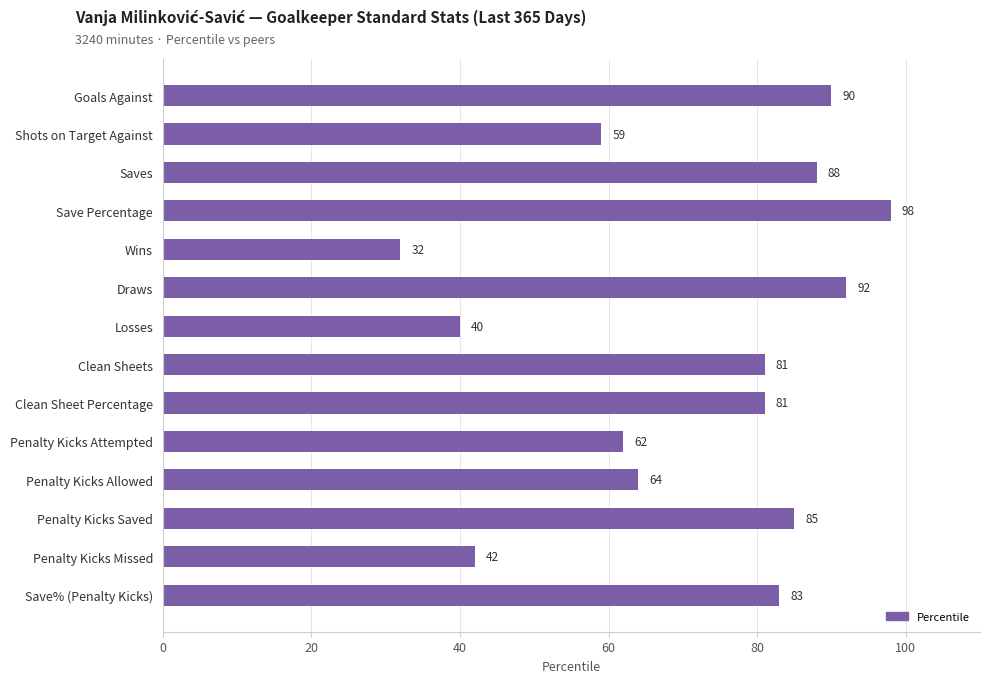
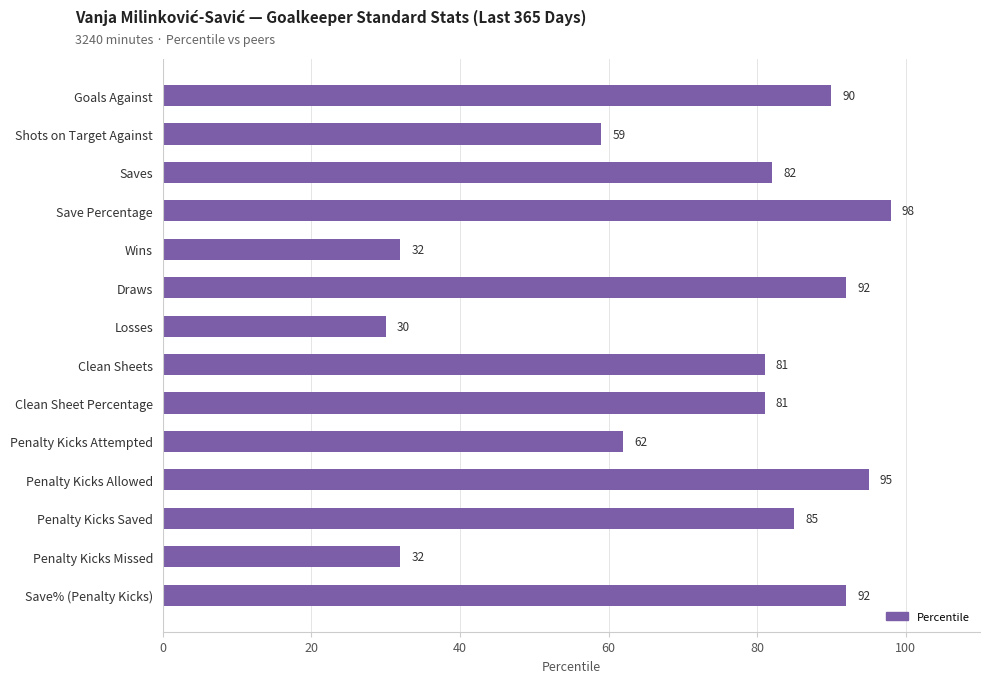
Saves: 88 -> 82
Losses: 40 -> 30
Penalty Kicks Allowed: 64 -> 95
Penalty Kicks Missed: 42 -> 32
Save% (Penalty Kicks): 83 -> 92
